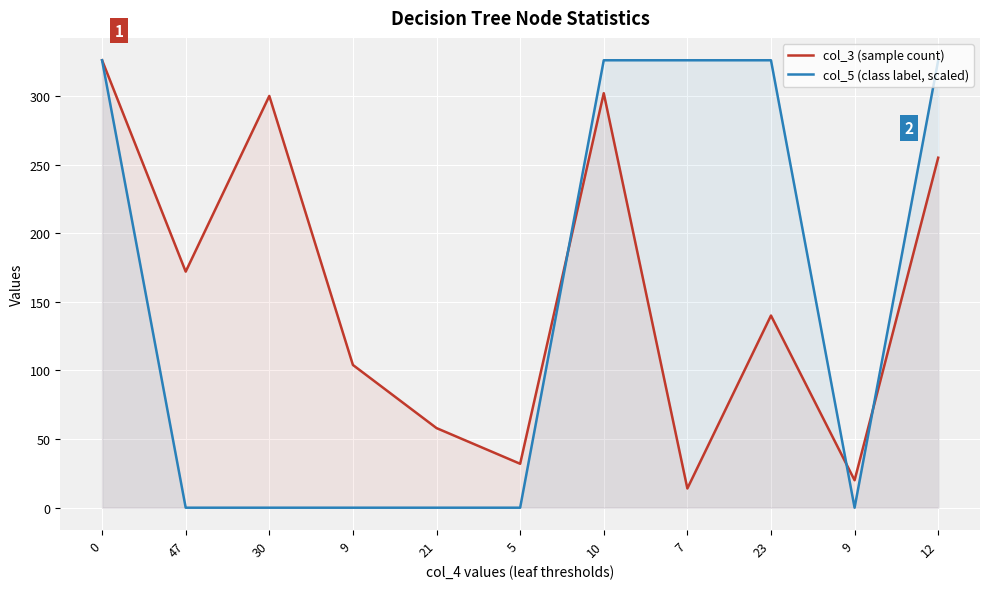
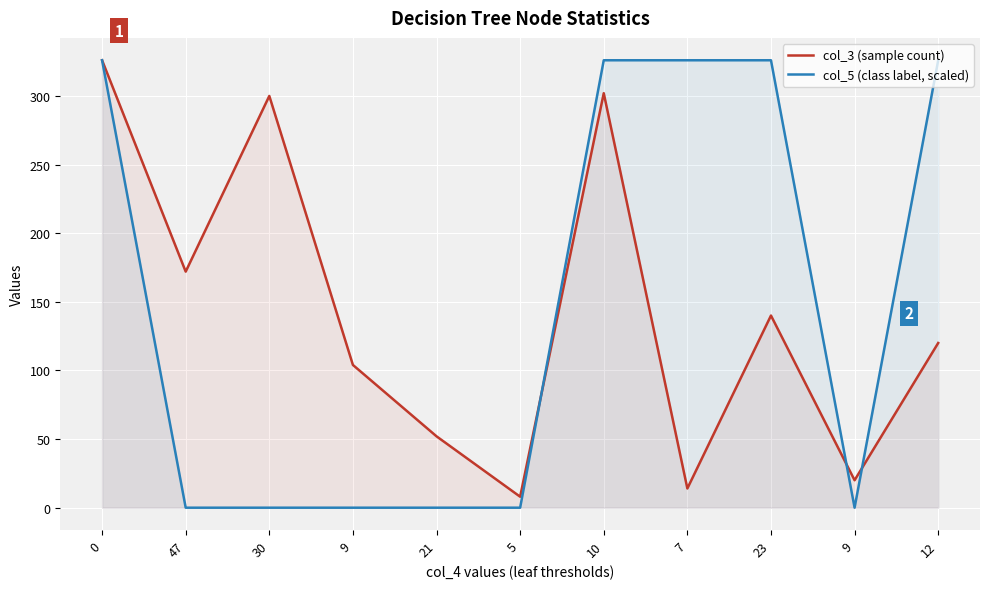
col_3 (sample count), 21: 58 -> 52
col_3 (sample count), 5: 32 -> 8
col_3 (sample count), 12: 255 -> 120
